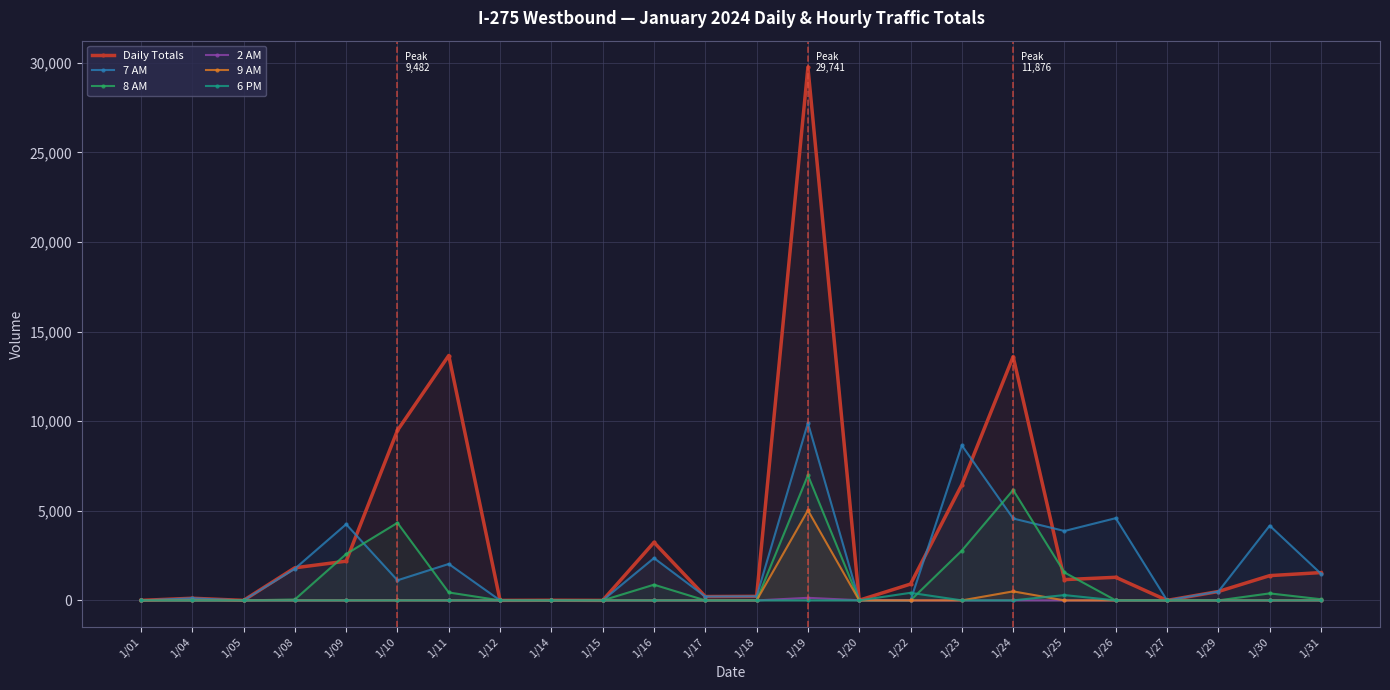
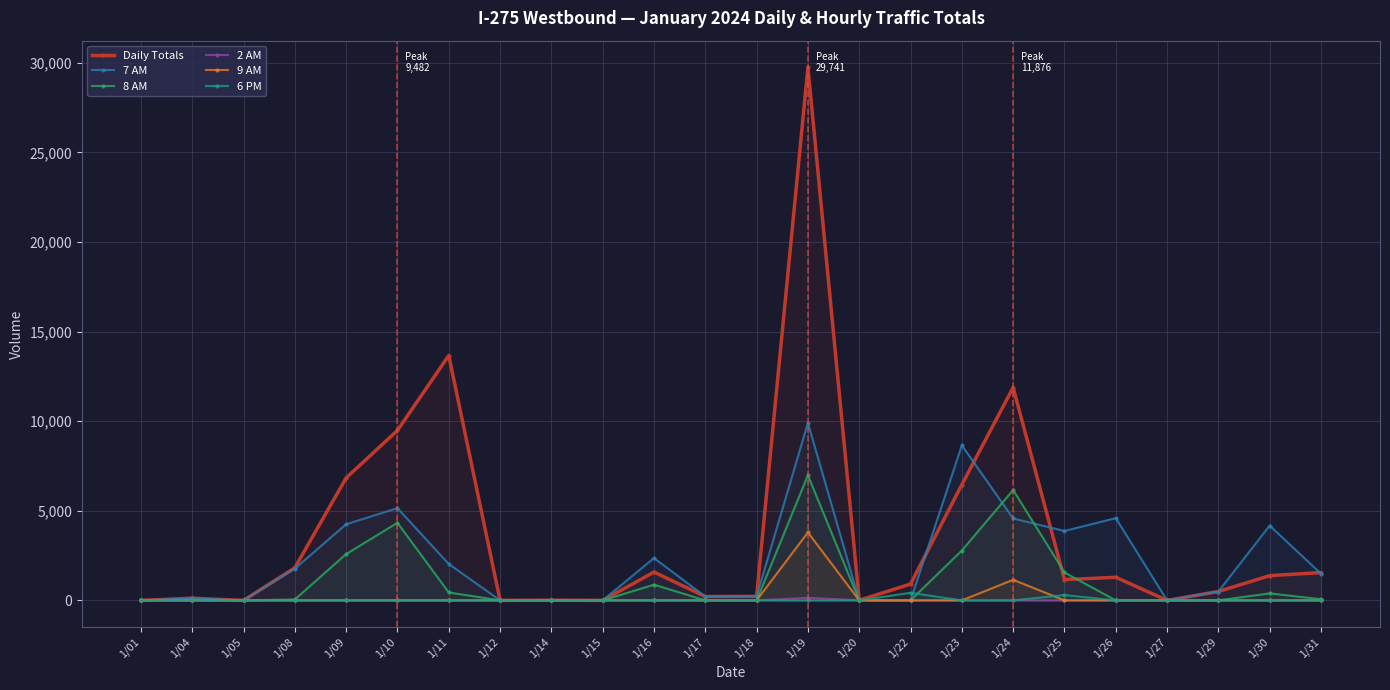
Daily Totals, 1/09: 2,200 -> 6,800
7 AM, 1/10: 1,100 -> 5,100
Daily Totals, 1/16: 3,200 -> 1,600
9 AM, 1/19: 5,000 -> 3,800
Daily Totals, 1/24: 13,600 -> 11,900
9 AM, 1/24: 500 -> 1,100
